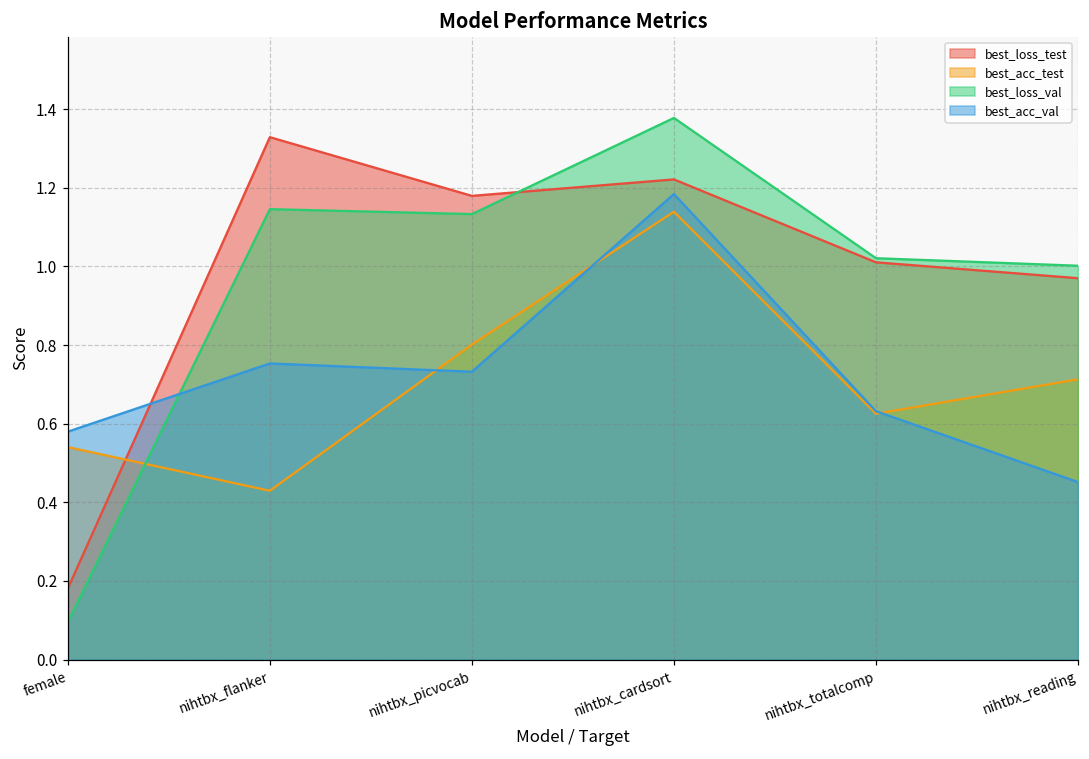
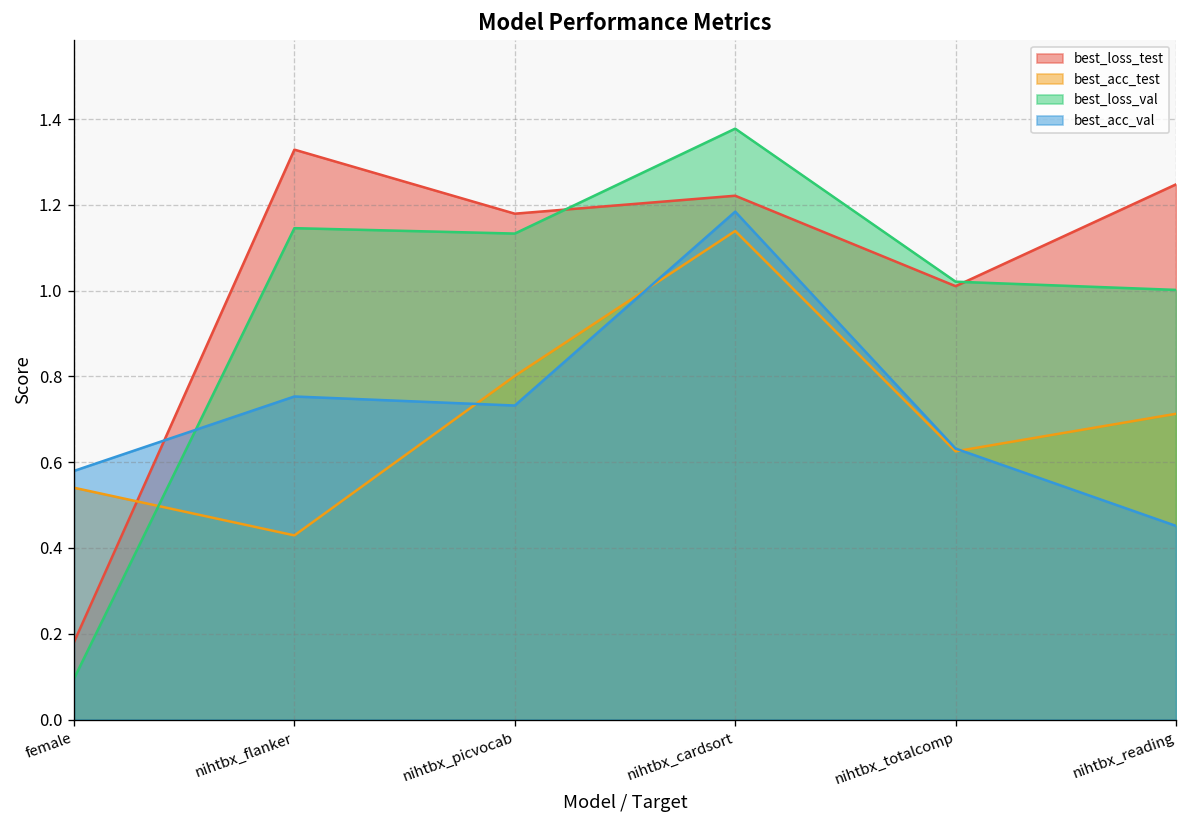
best_loss_test, nihtbx_reading: 0.97 -> 1.25
